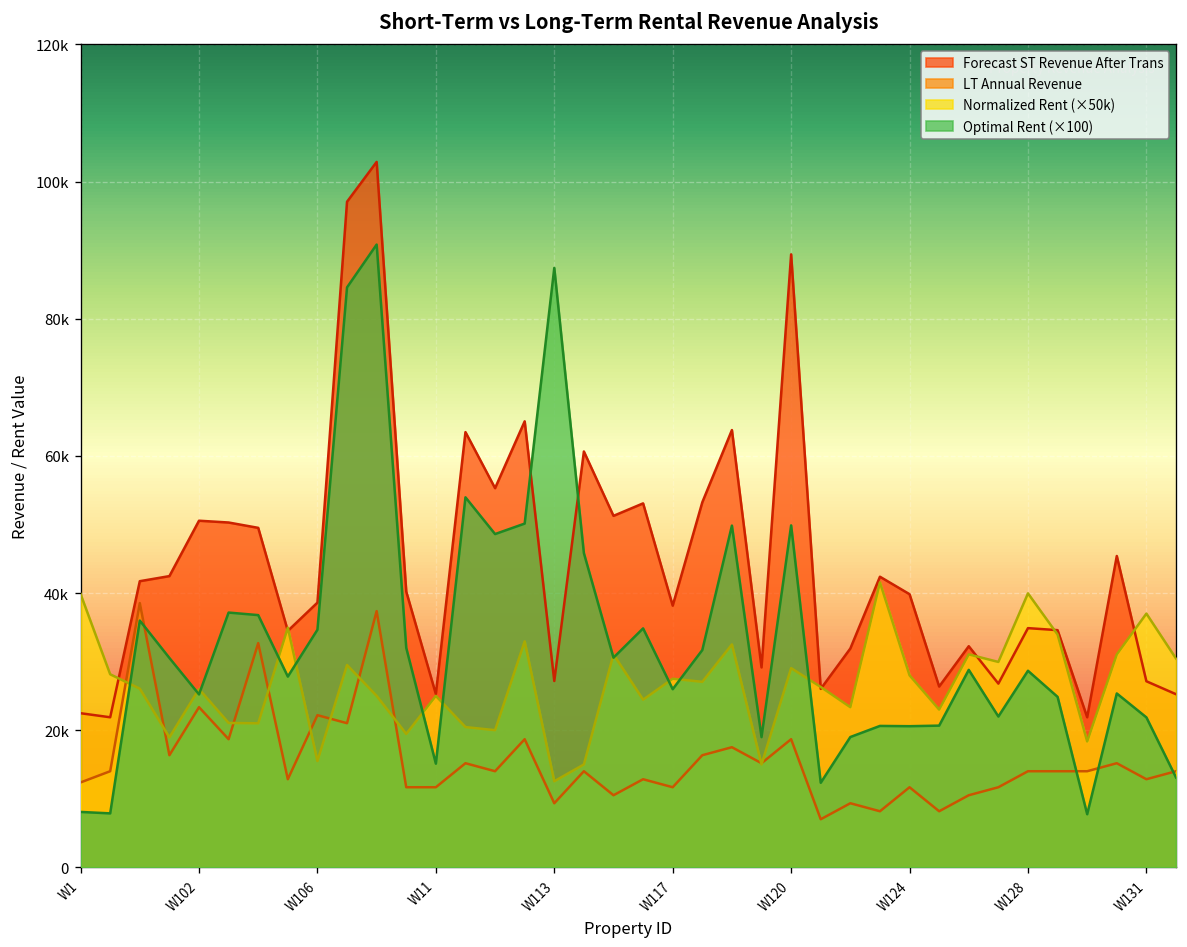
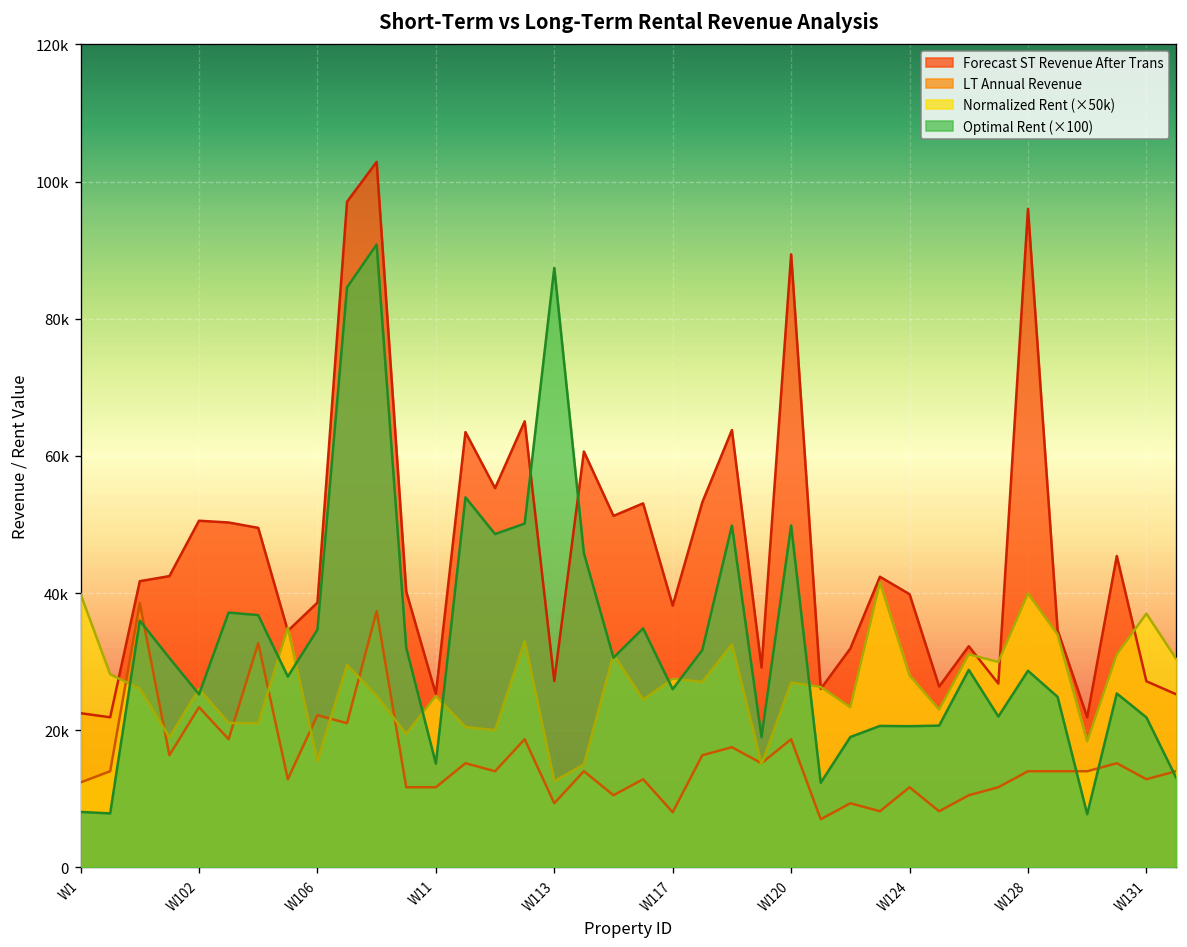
LT Annual Revenue, W117: 12000 -> 8000
Normalized Rent (×50k), W120: 29000 -> 27000
Forecast ST Revenue After Trans, W128: 35000 -> 96000
